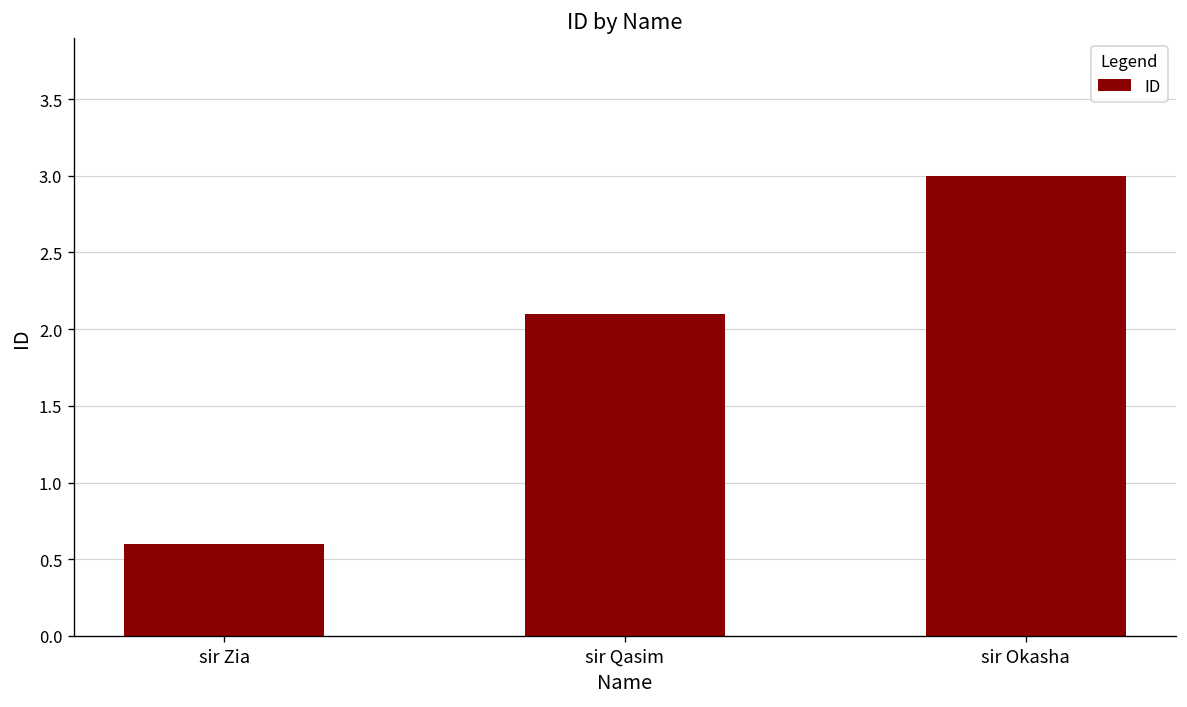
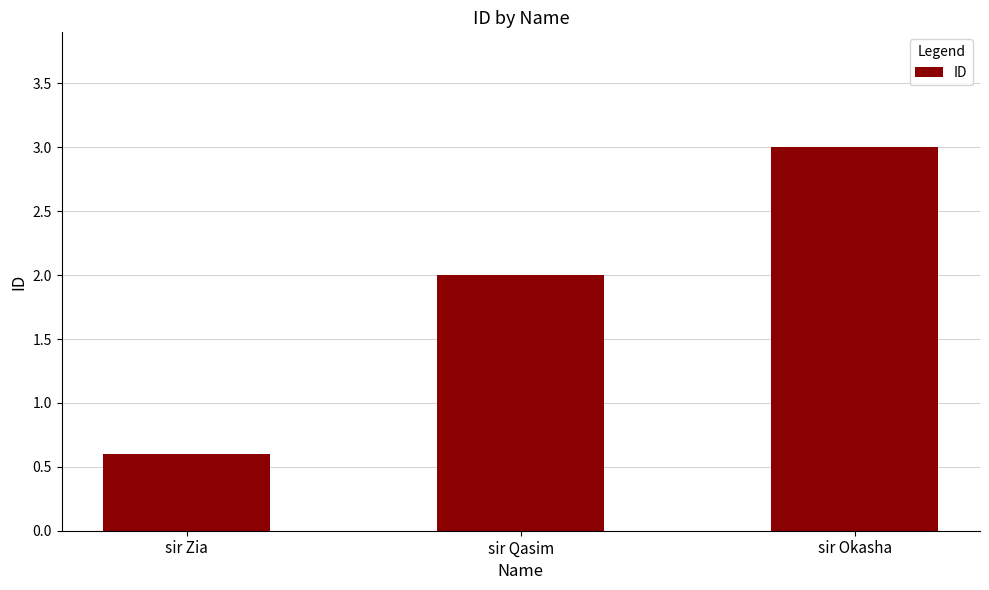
sir Qasim: 2.1 -> 2.0
